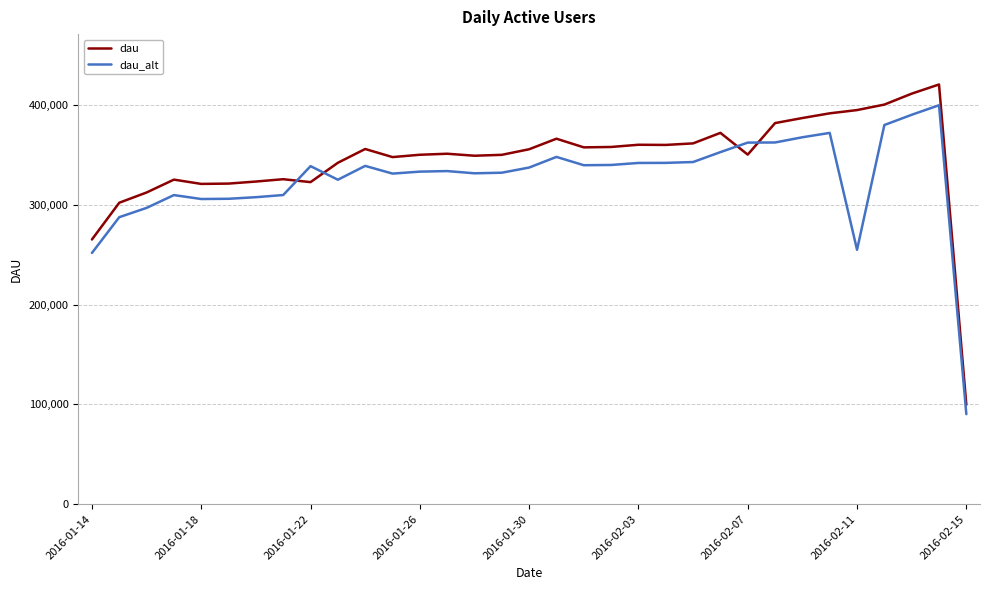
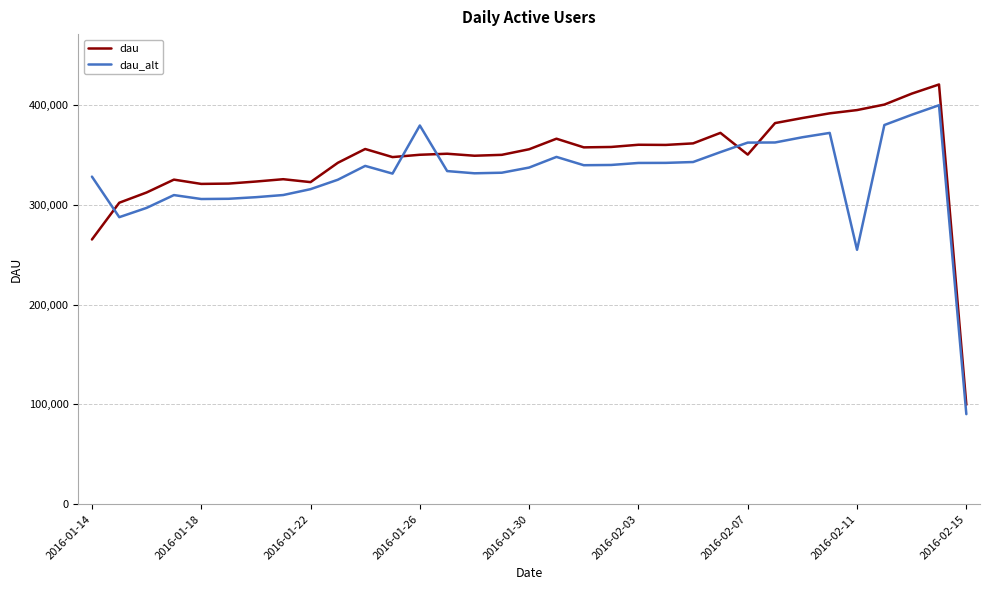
dau_alt, 2016-01-14: 250,000 -> 330,000
dau_alt, 2016-01-22: 340,000 -> 320,000
dau_alt, 2016-01-26: 330,000 -> 380,000
